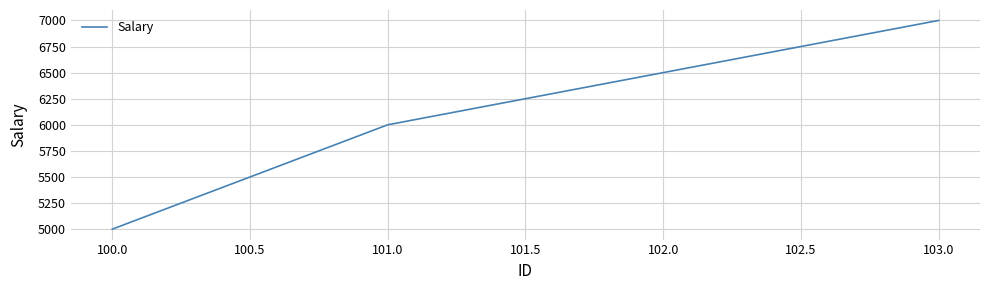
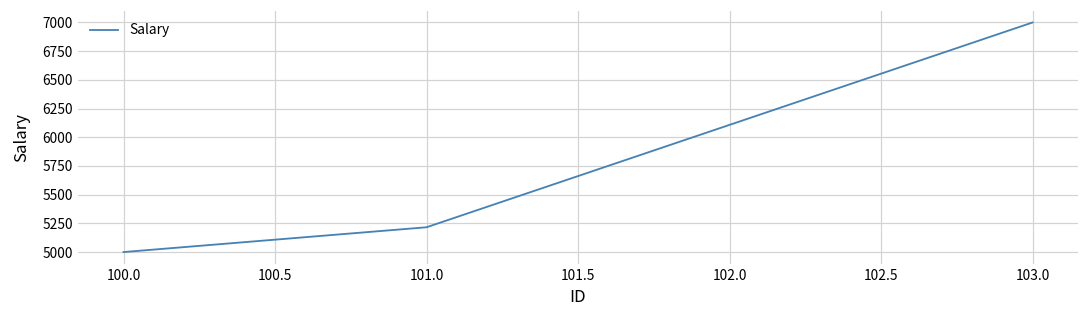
101.0: 6000 -> 5220
